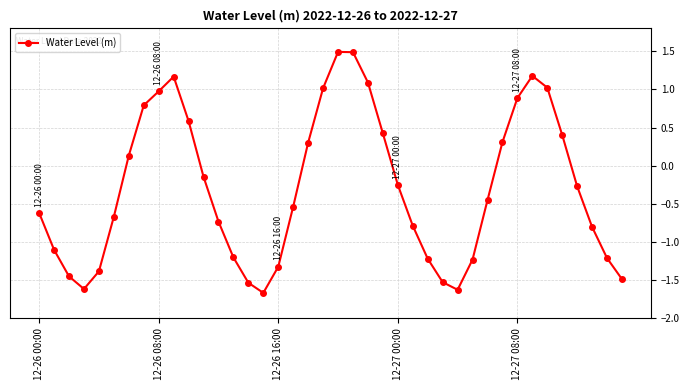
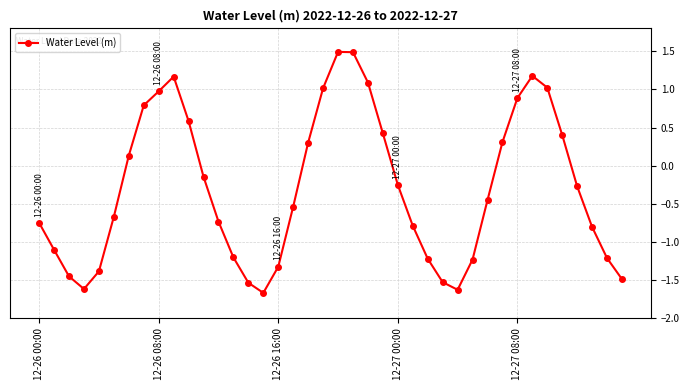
12-26 00:00: -0.6 -> -0.7
